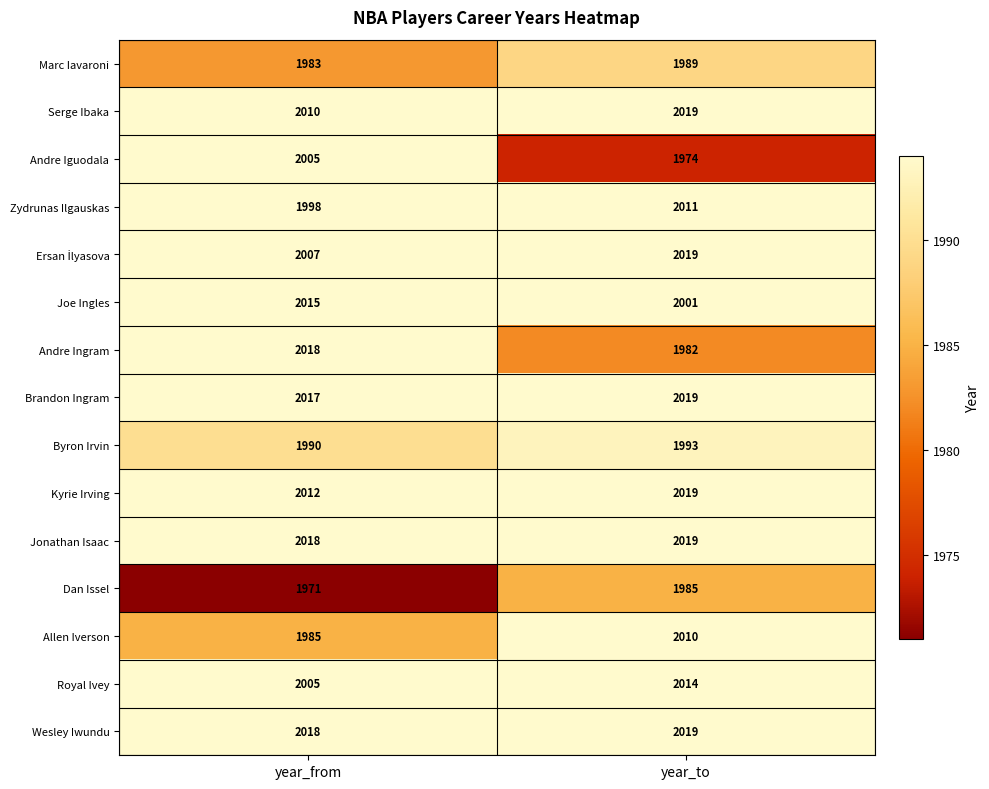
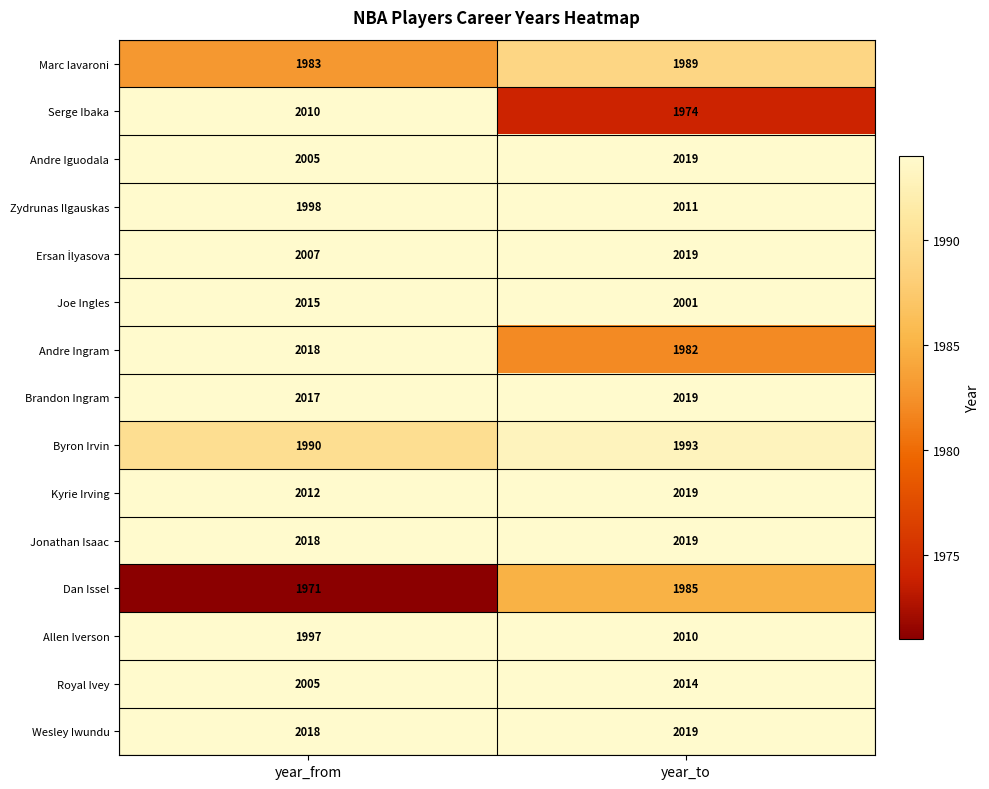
Serge Ibaka, year_to: 2019 -> 1974
Andre Iguodala, year_to: 1974 -> 2019
Allen Iverson, year_from: 1985 -> 1997
